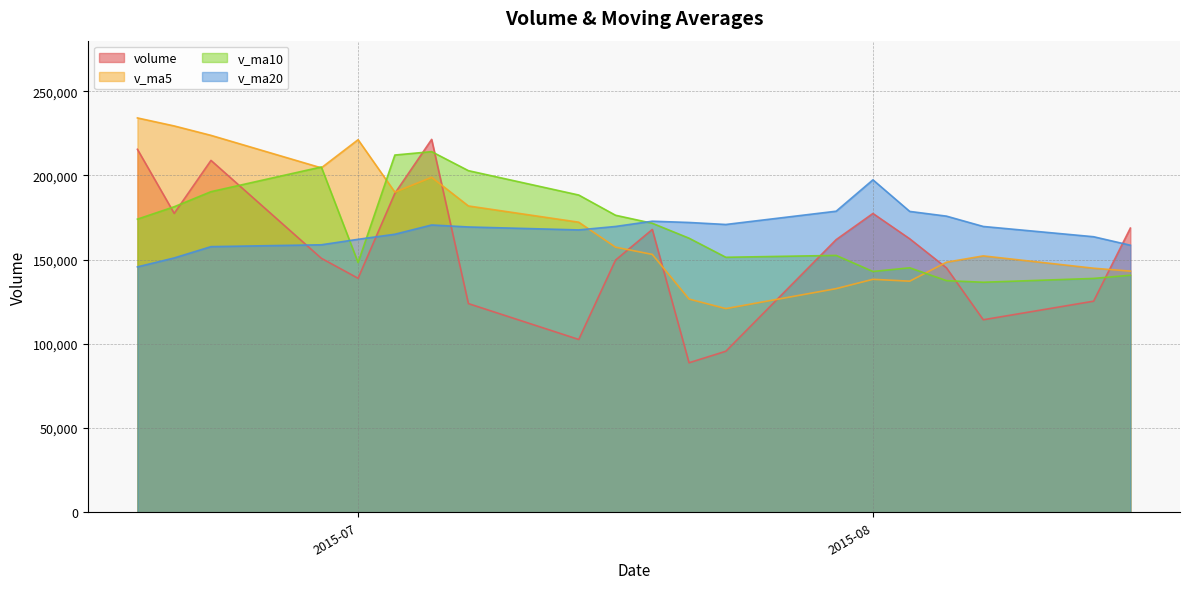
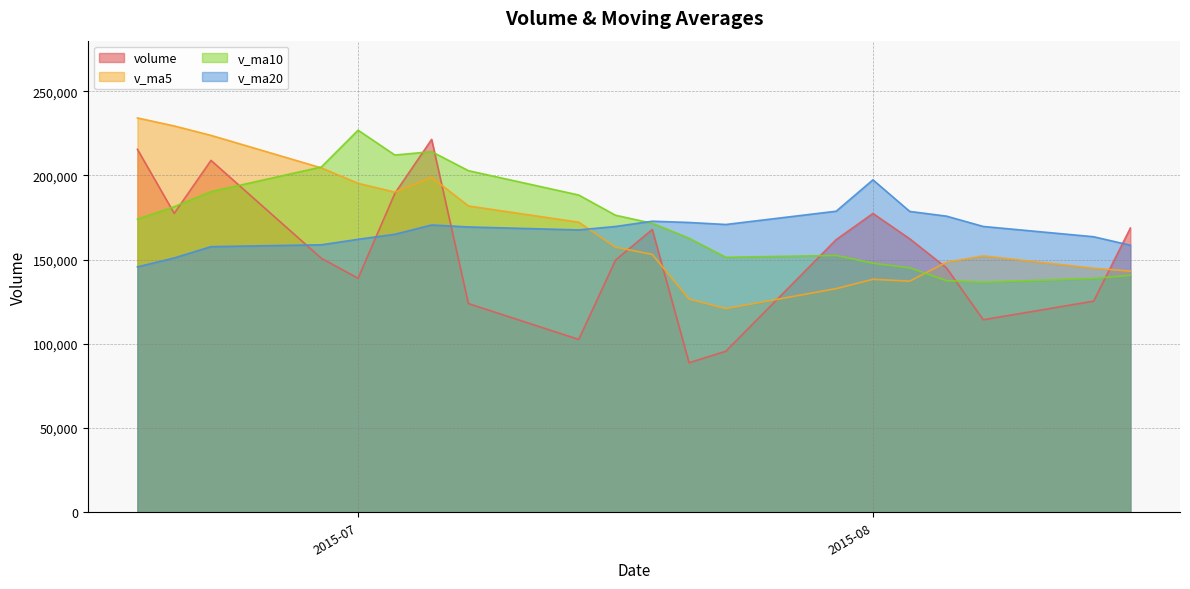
v_ma5, 2015-07: 221,000 -> 195,000
v_ma10, 2015-07: 148,000 -> 227,000
v_ma10, 2015-08: 143,000 -> 148,000
